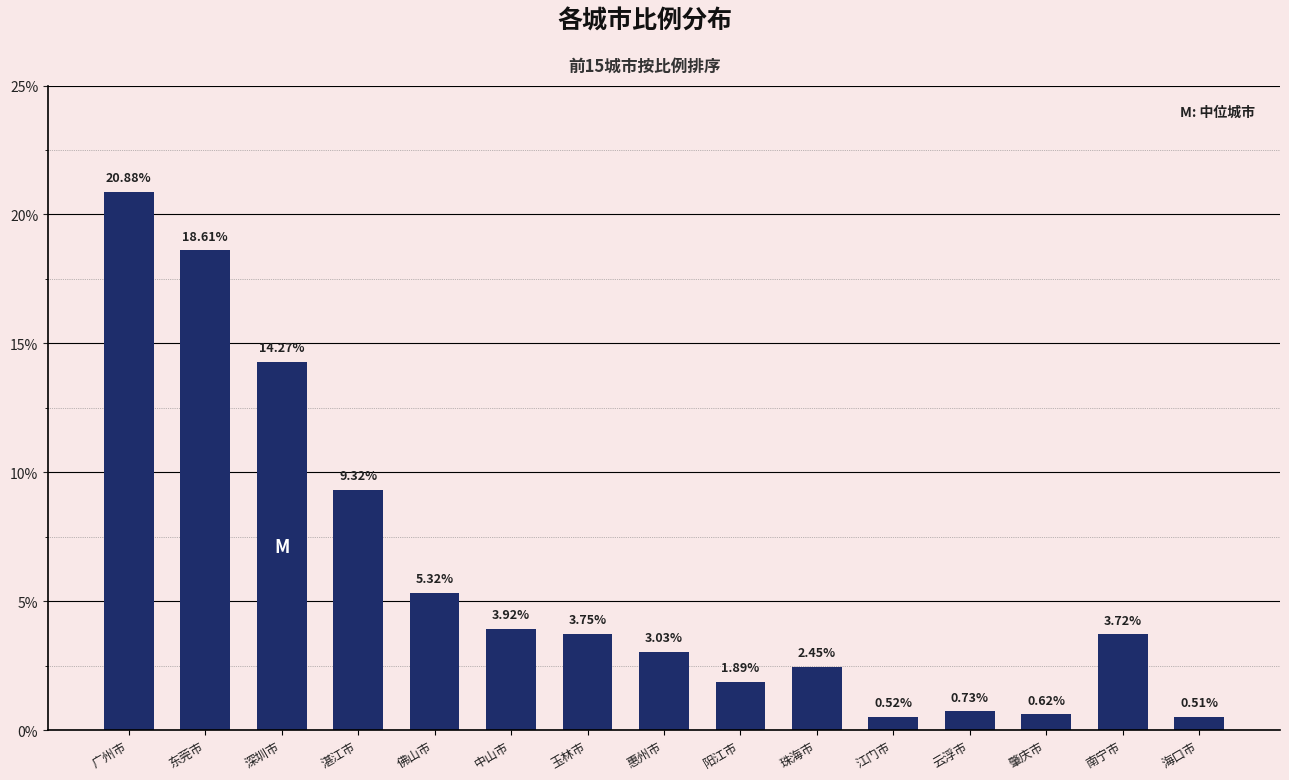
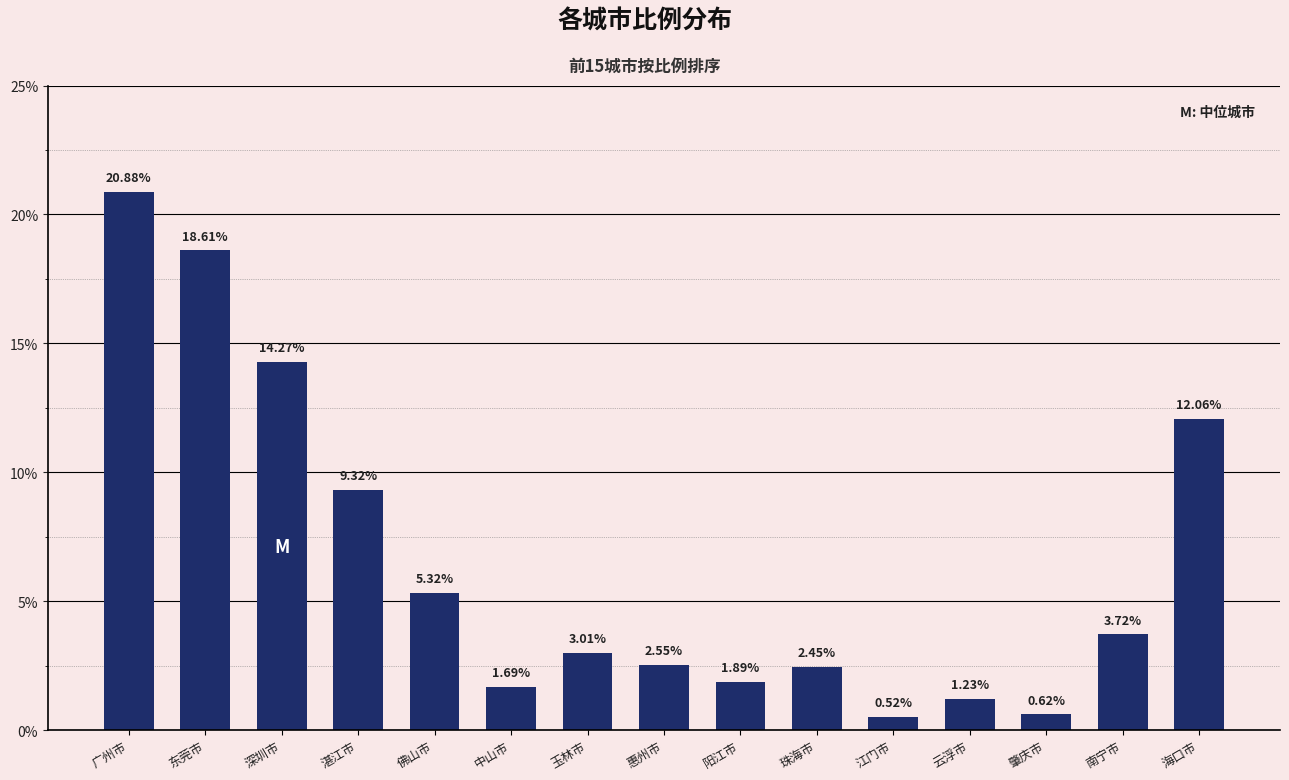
中山市: 3.92% -> 1.69%
玉林市: 3.75% -> 3.01%
惠州市: 3.03% -> 2.55%
云浮市: 0.73% -> 1.23%
海口市: 0.51% -> 12.06%
